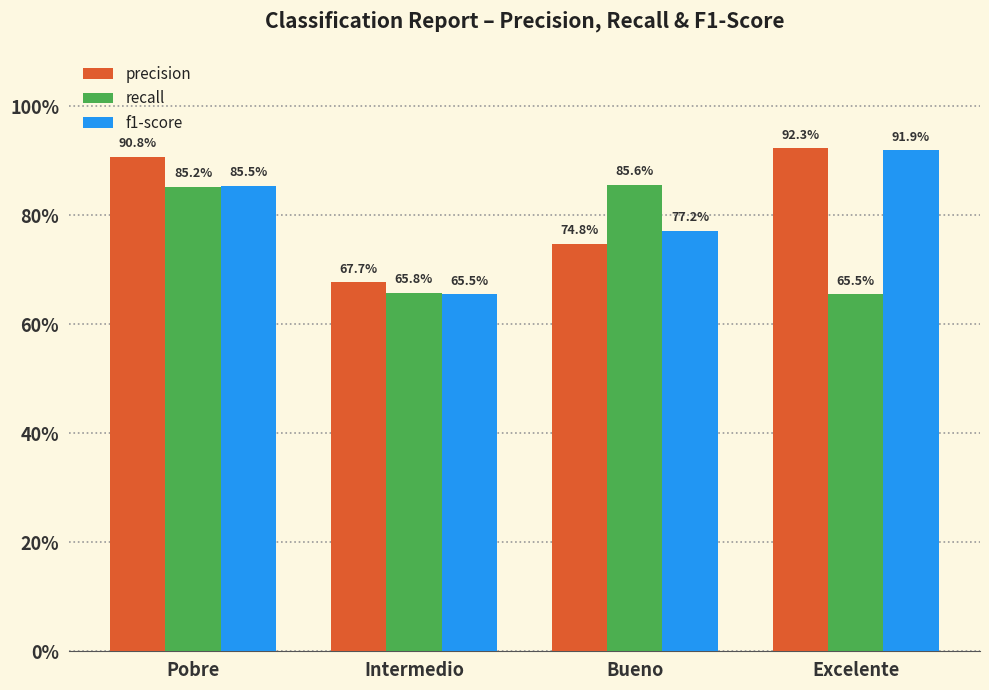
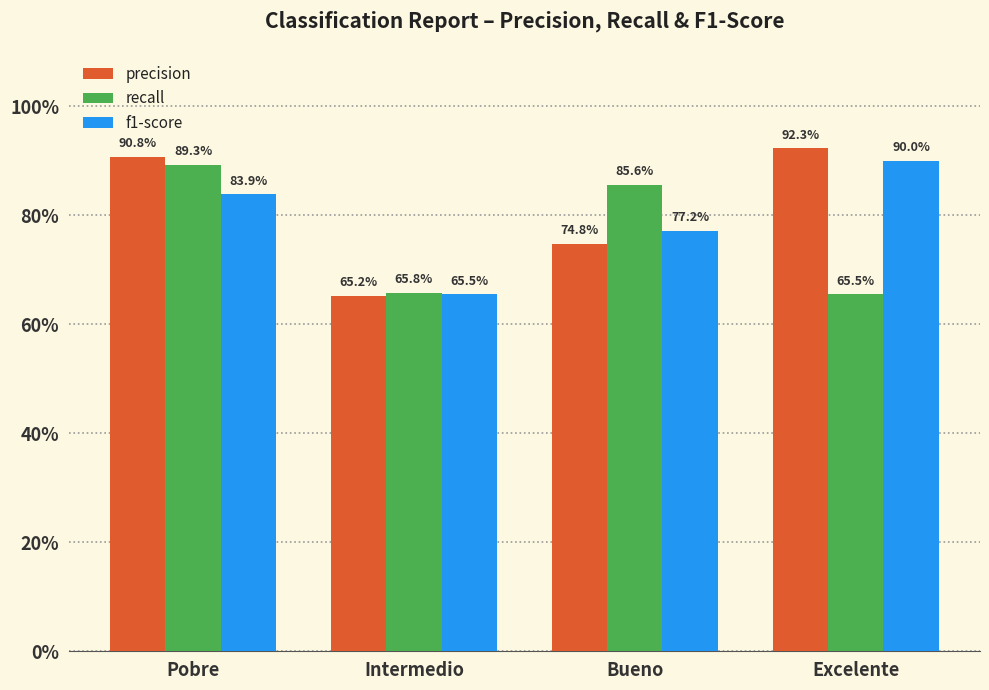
recall, Pobre: 85.2% -> 89.3%
f1-score, Pobre: 85.5% -> 83.9%
precision, Intermedio: 67.7% -> 65.2%
f1-score, Excelente: 91.9% -> 90.0%
